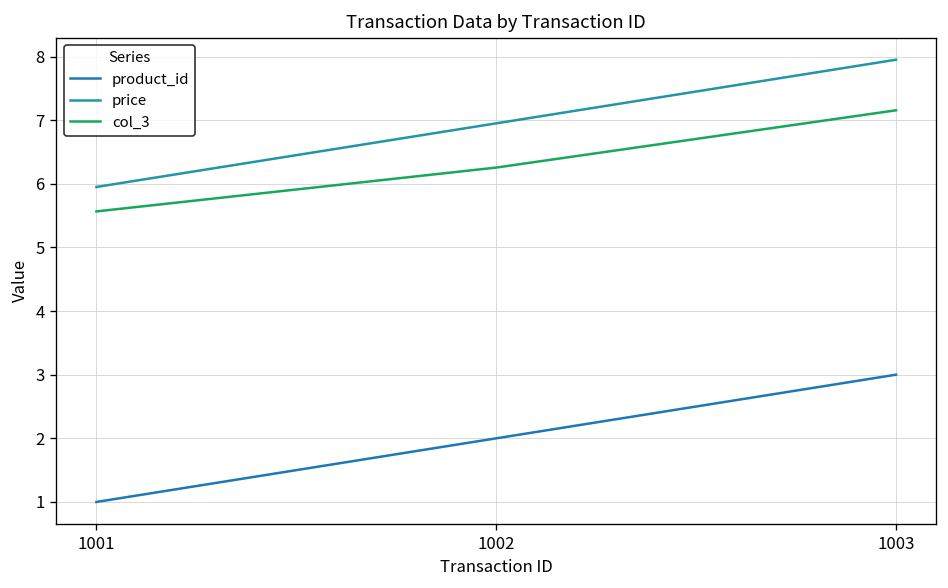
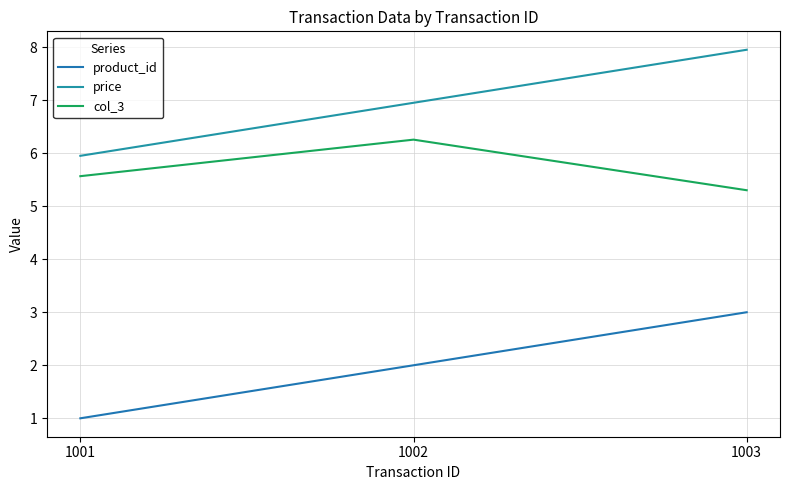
col_3, 1003: 7.2 -> 5.3
